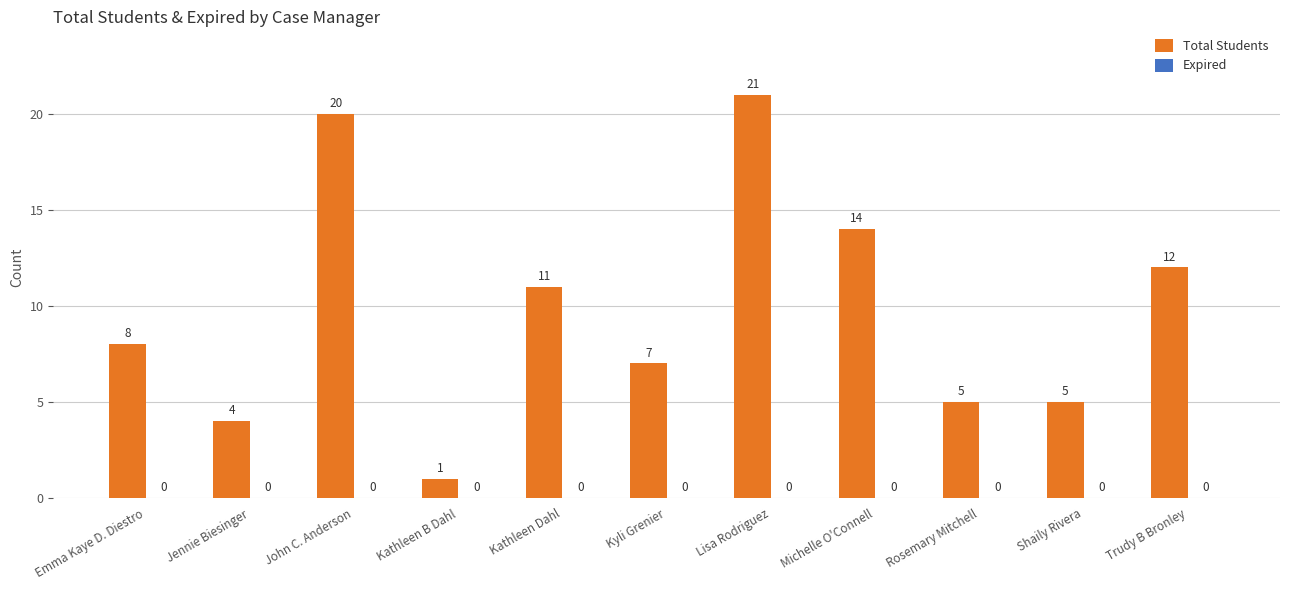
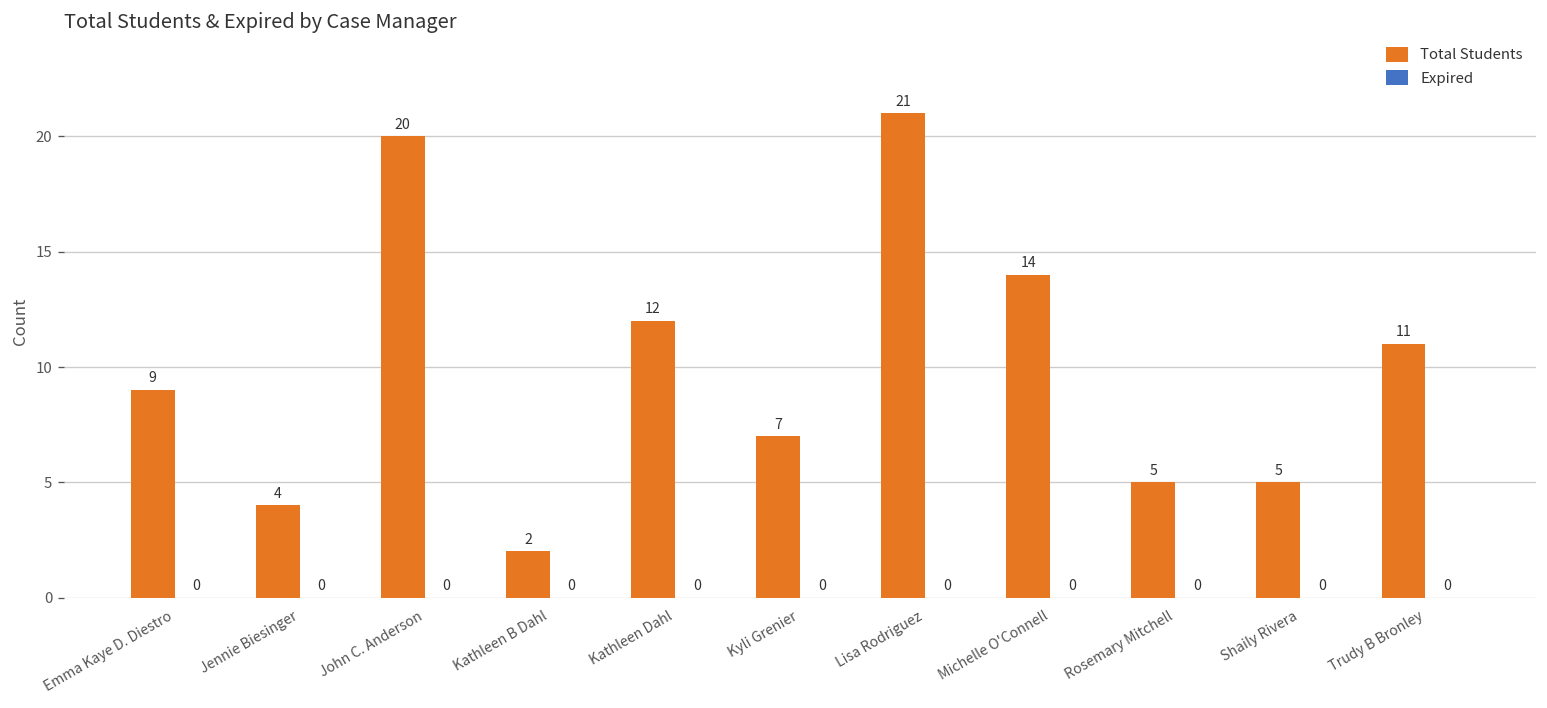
Total Students, Emma Kaye D. Diestro: 8 -> 9
Total Students, Kathleen B Dahl: 1 -> 2
Total Students, Kathleen Dahl: 11 -> 12
Total Students, Trudy B Bronley: 12 -> 11
